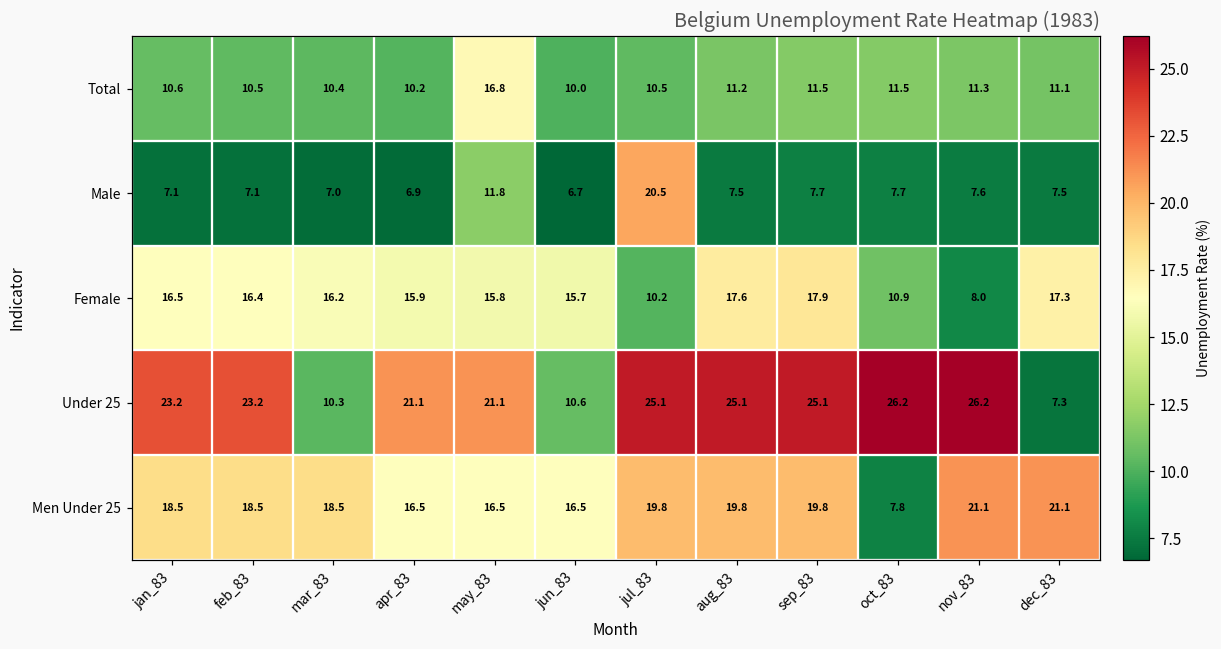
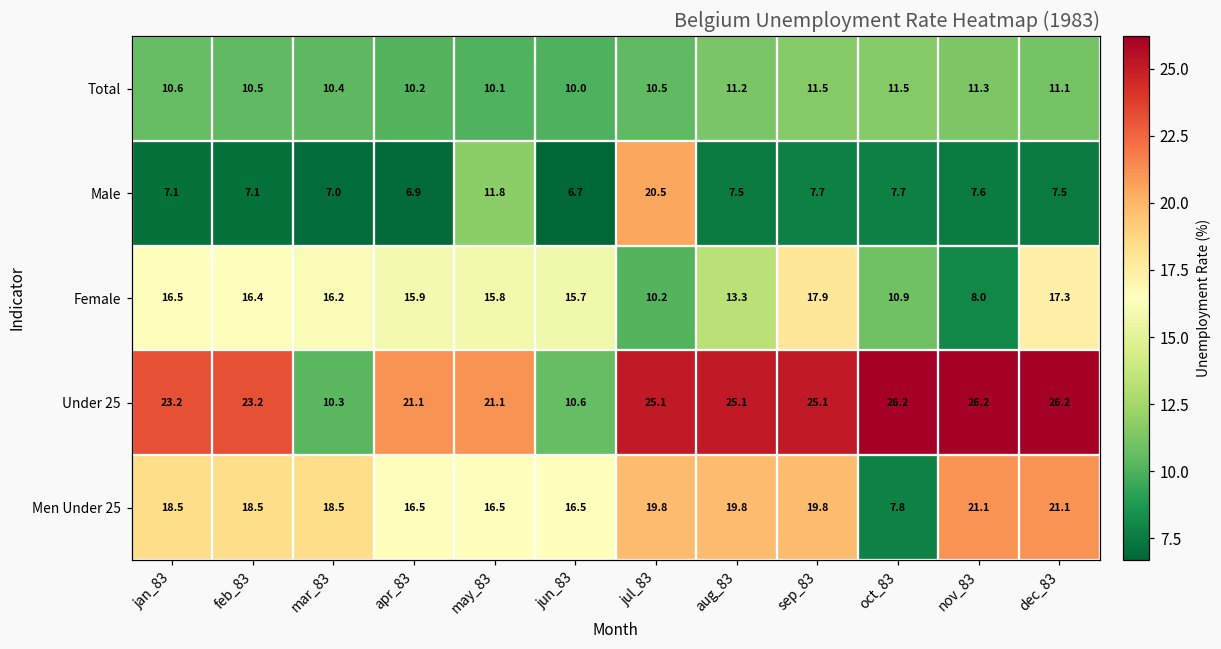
Total, may_83: 16.8 -> 10.1
Female, aug_83: 17.6 -> 13.3
Under 25, dec_83: 7.3 -> 26.2
